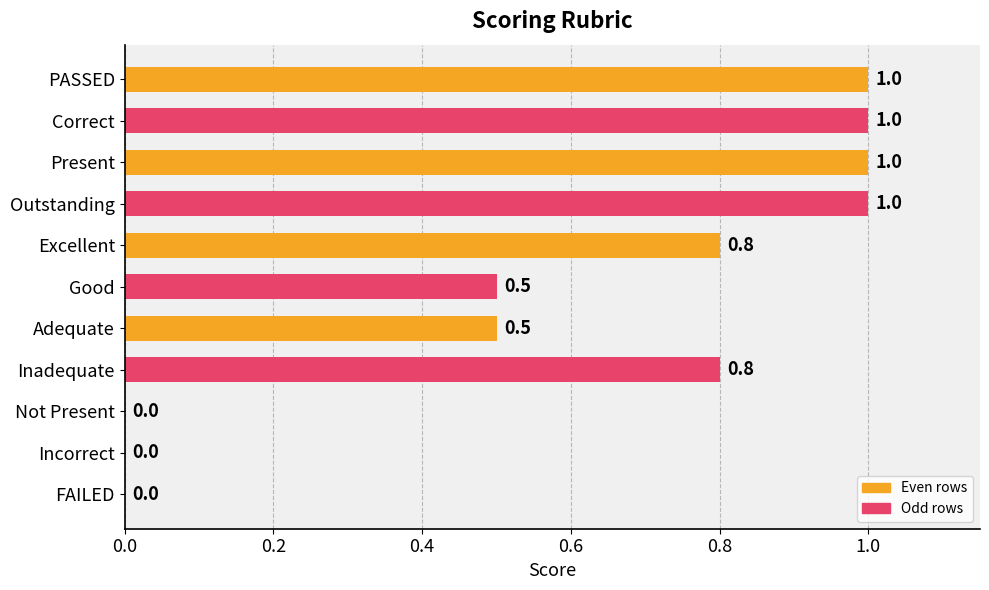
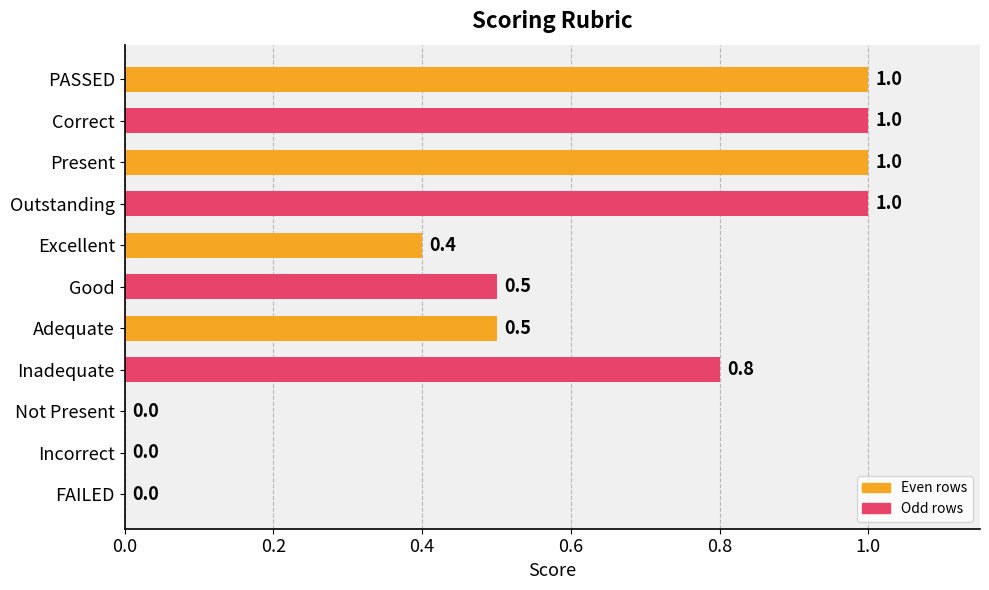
Excellent: 0.8 -> 0.4
